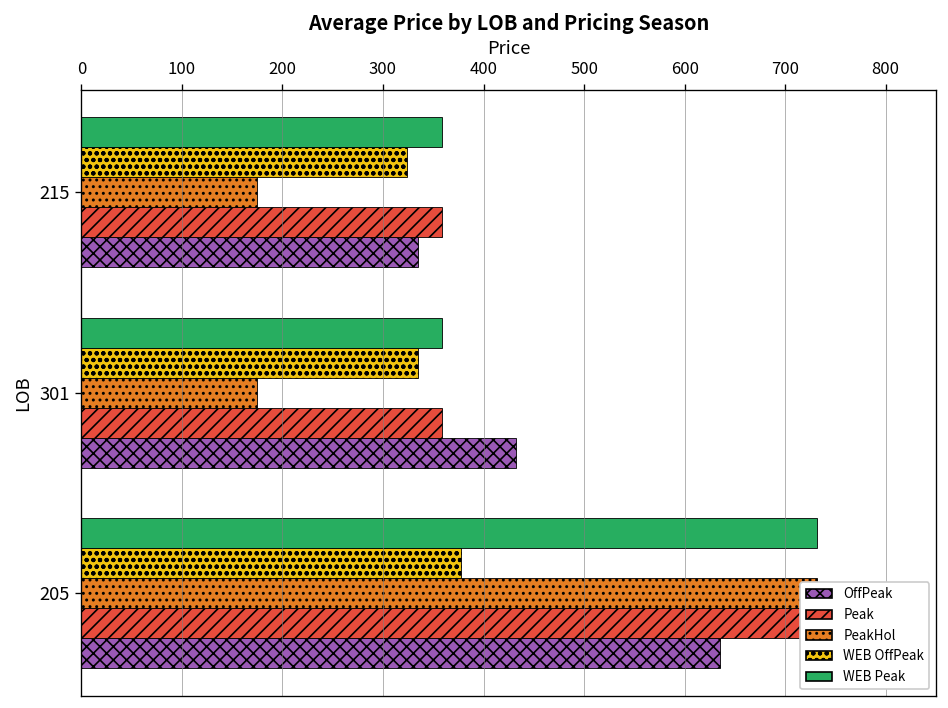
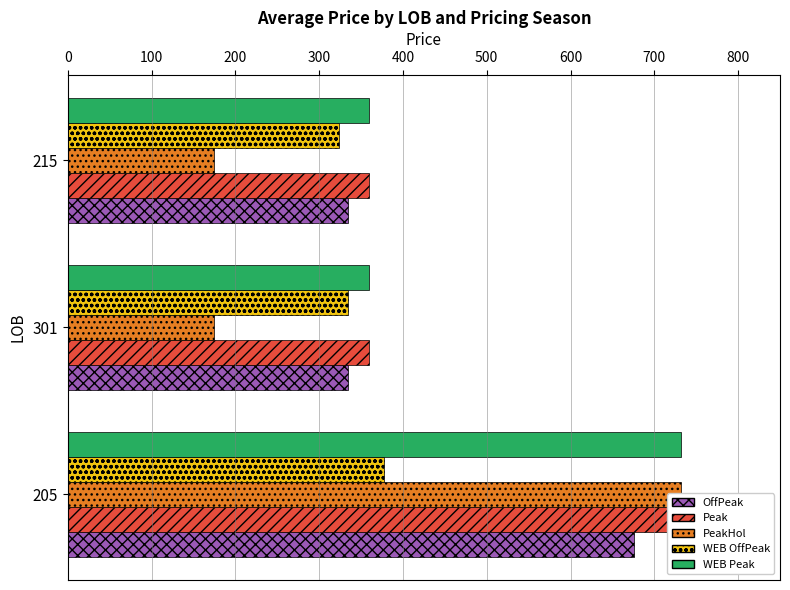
OffPeak, 301: 430 -> 340
OffPeak, 205: 640 -> 680
